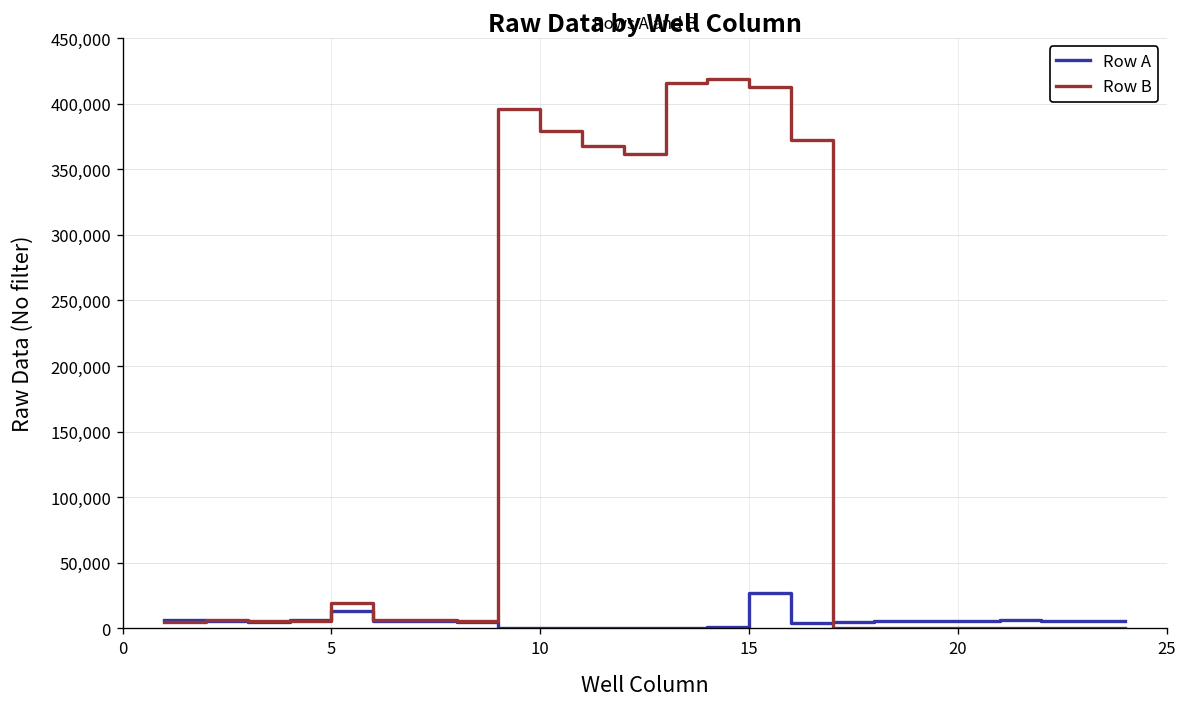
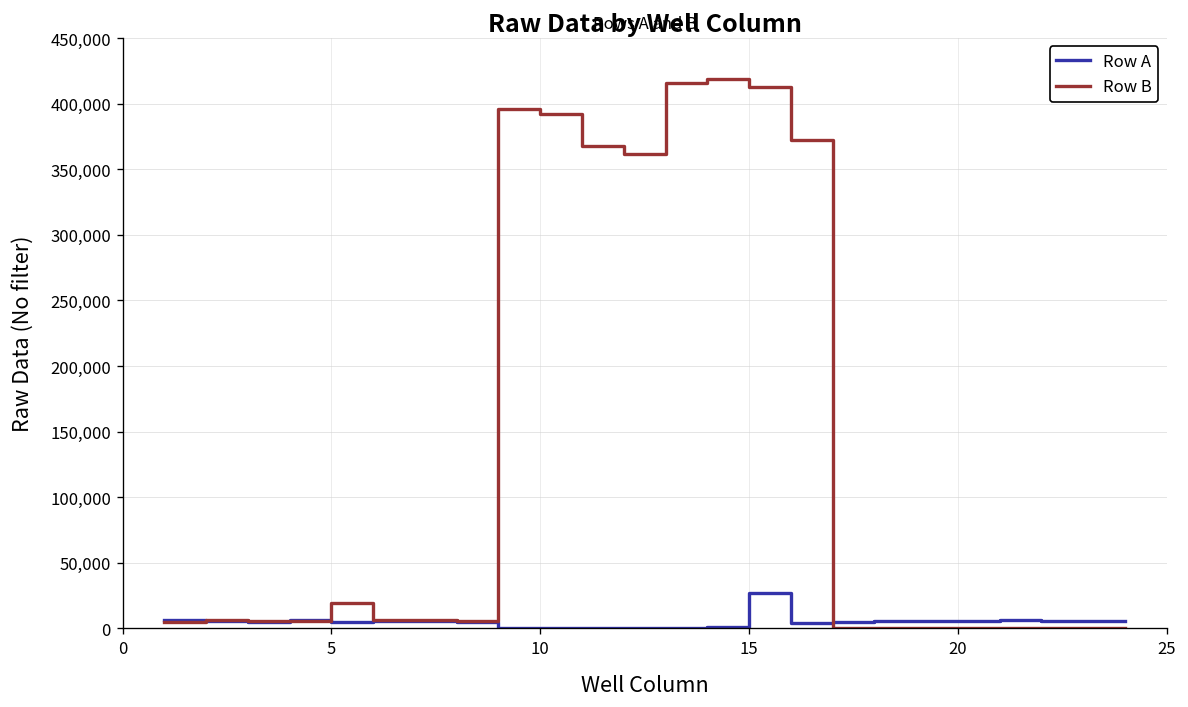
Row A, 5: 13,000 -> 5,000
Row B, 10: 379,000 -> 392,000
